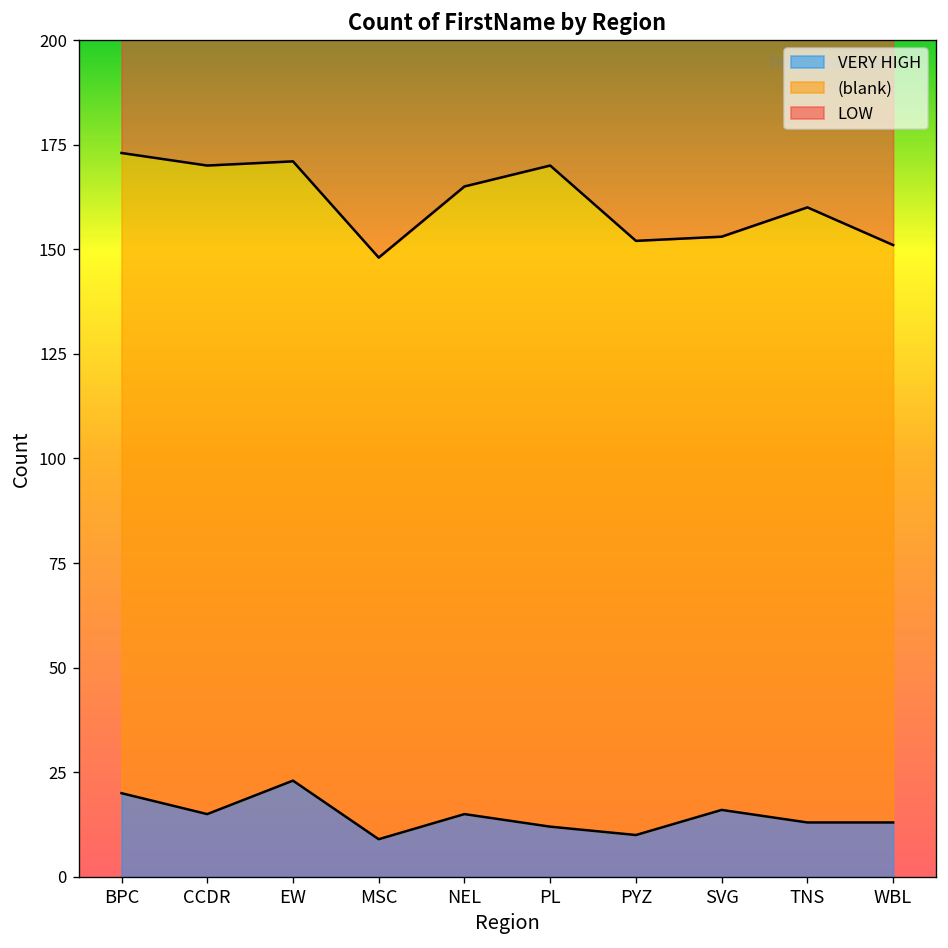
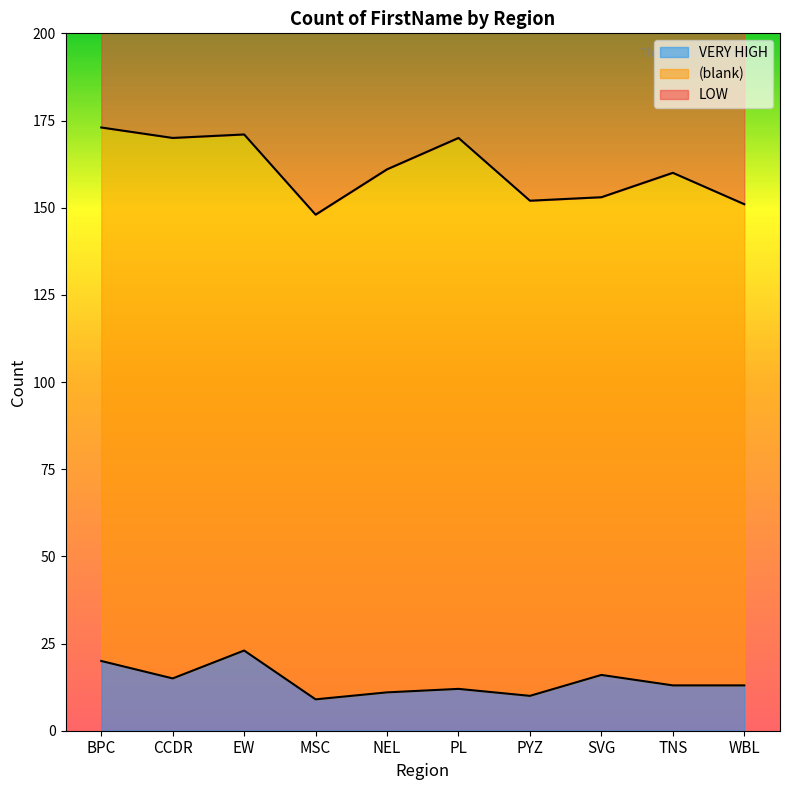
VERY HIGH, NEL: 15 -> 11
